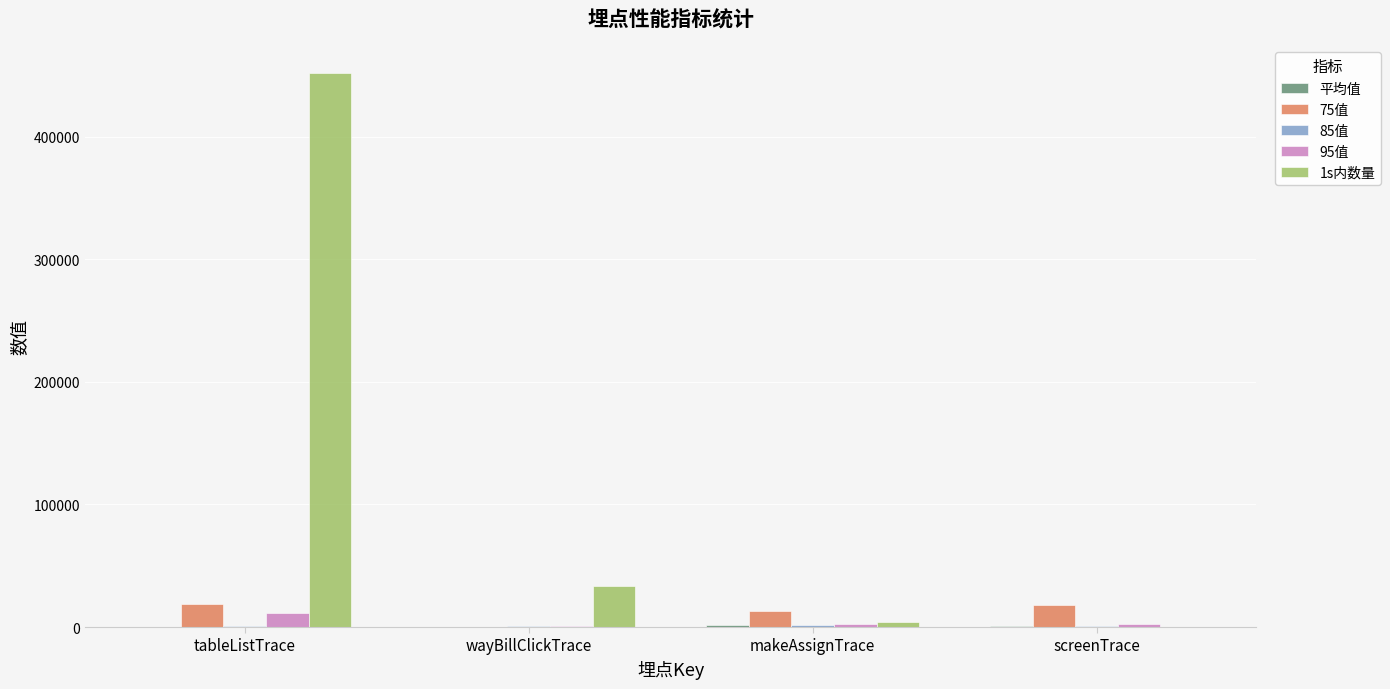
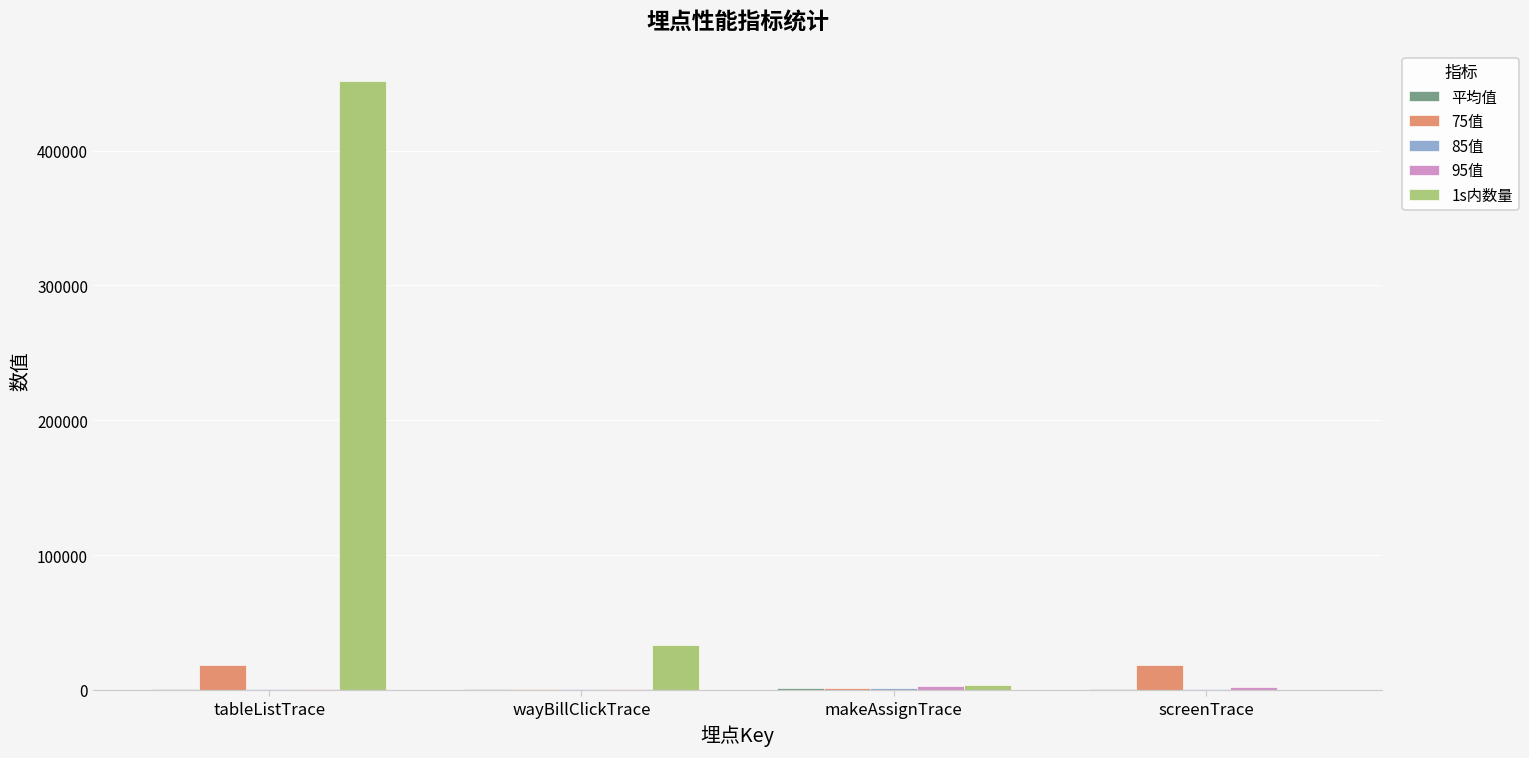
95值, tableListTrace: 11000 -> 1000
75值, makeAssignTrace: 13000 -> 1000
